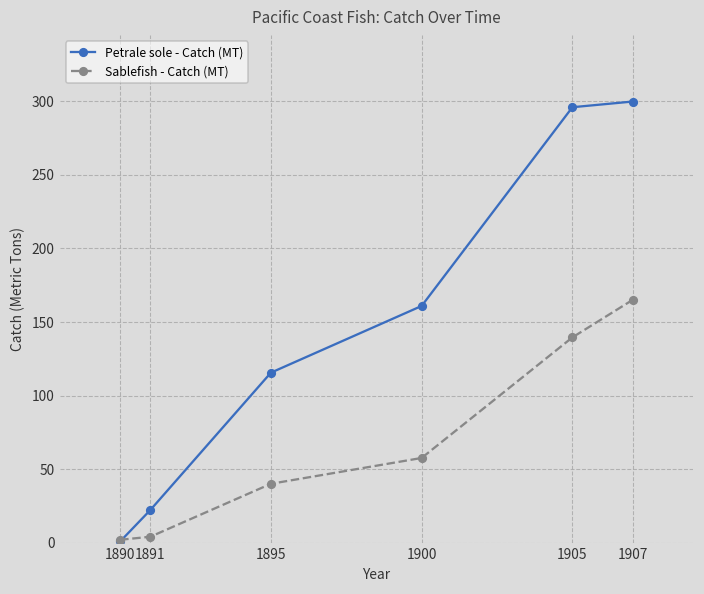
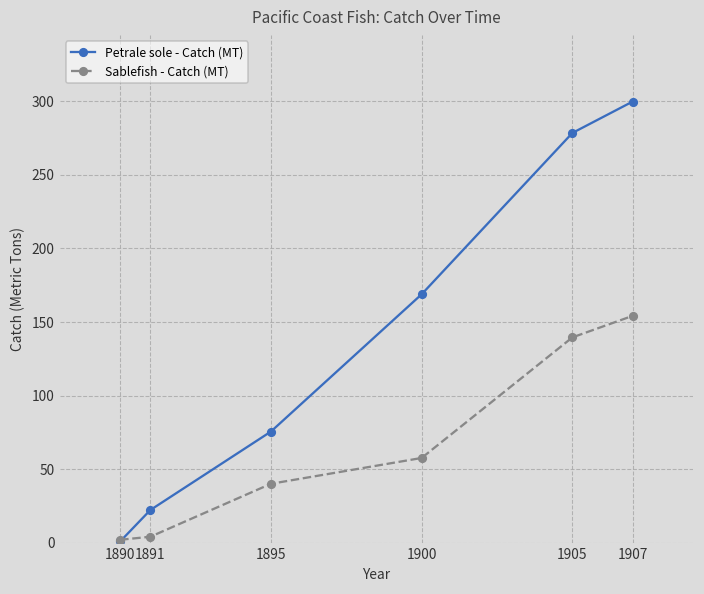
Petrale sole - Catch (MT), 1895: 116 -> 76
Petrale sole - Catch (MT), 1900: 161 -> 169
Petrale sole - Catch (MT), 1905: 296 -> 278
Sablefish - Catch (MT), 1907: 165 -> 154
